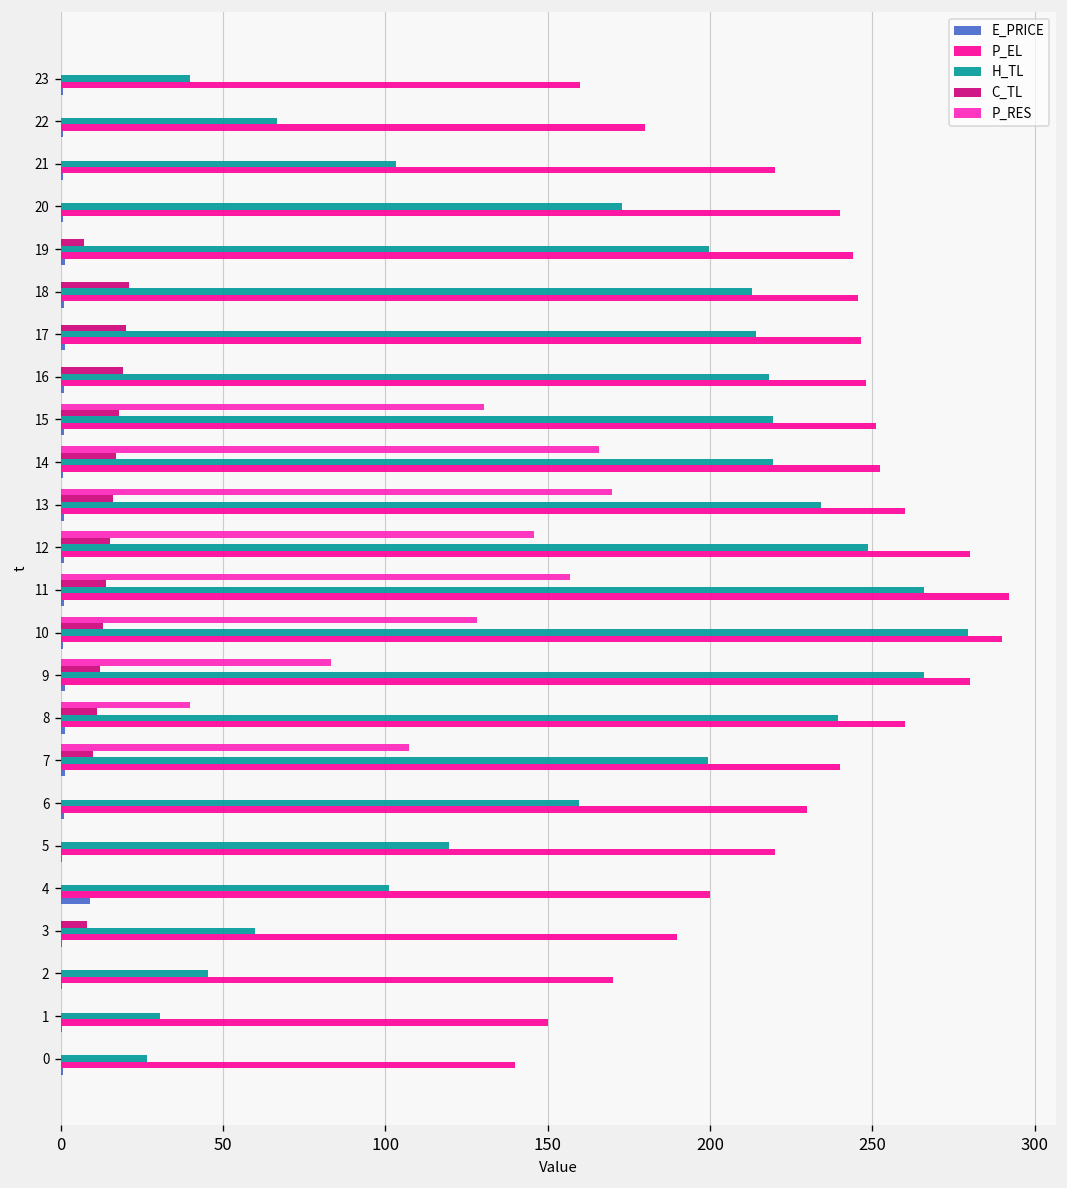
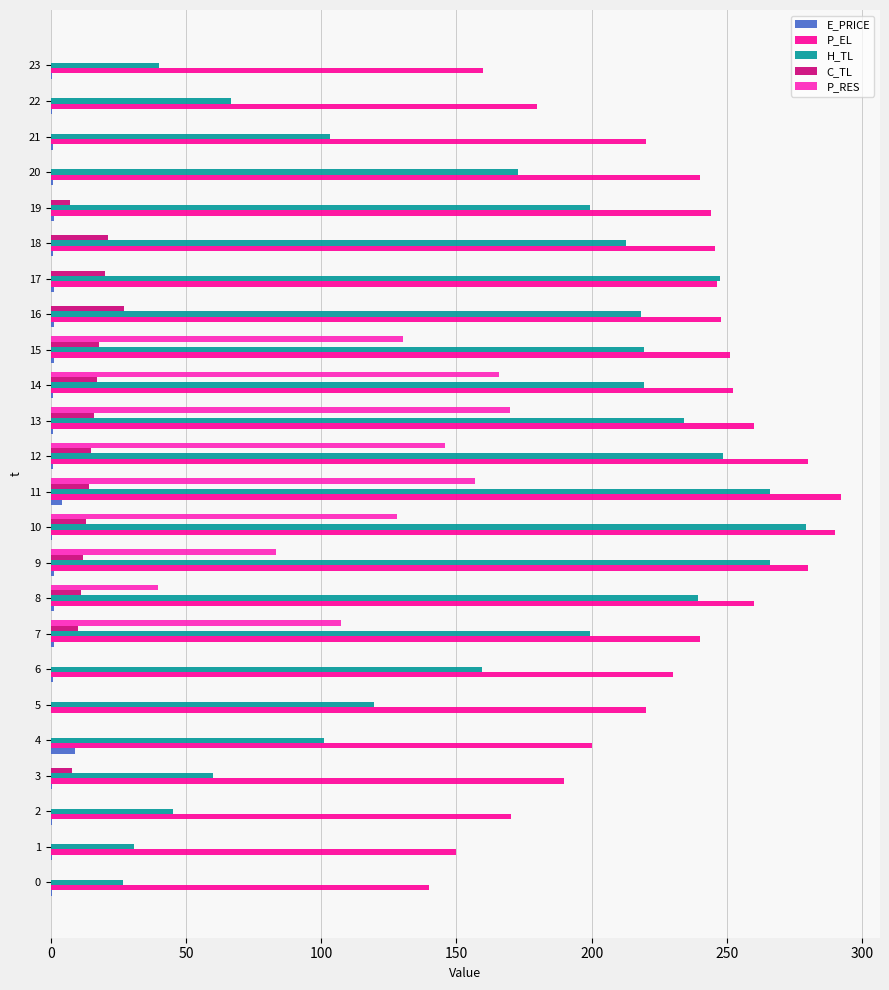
H_TL, 17: 214 -> 247
C_TL, 16: 19 -> 27
E_PRICE, 11: 1 -> 4
